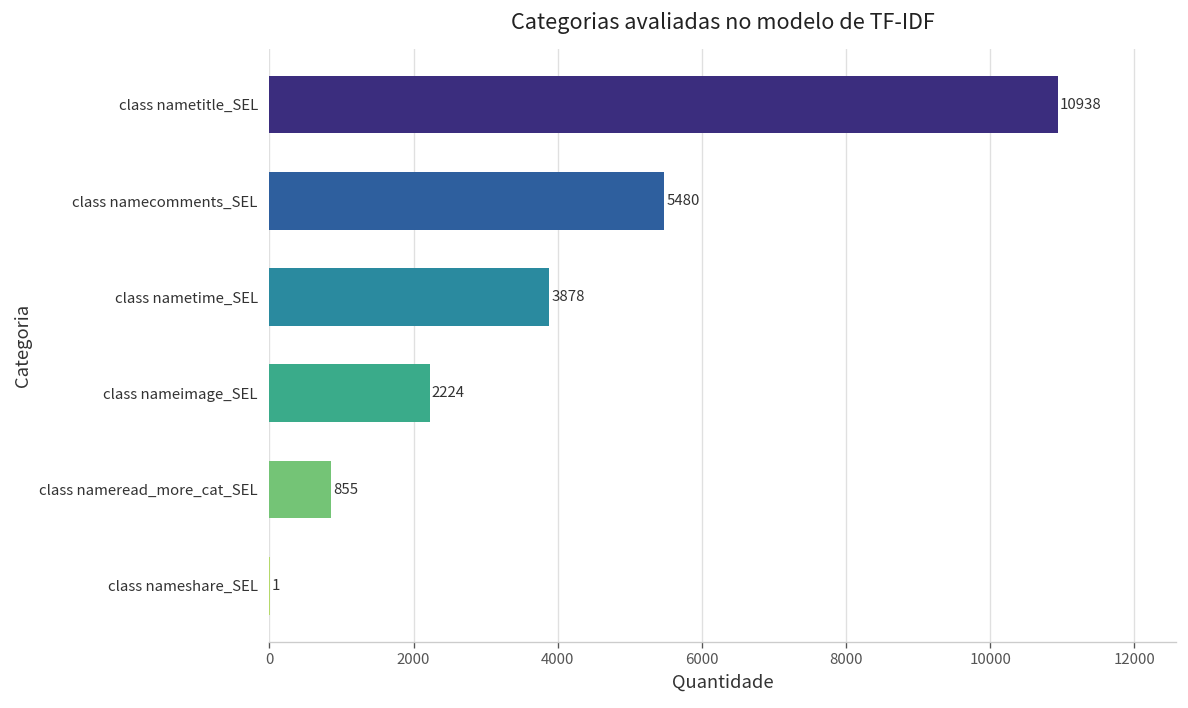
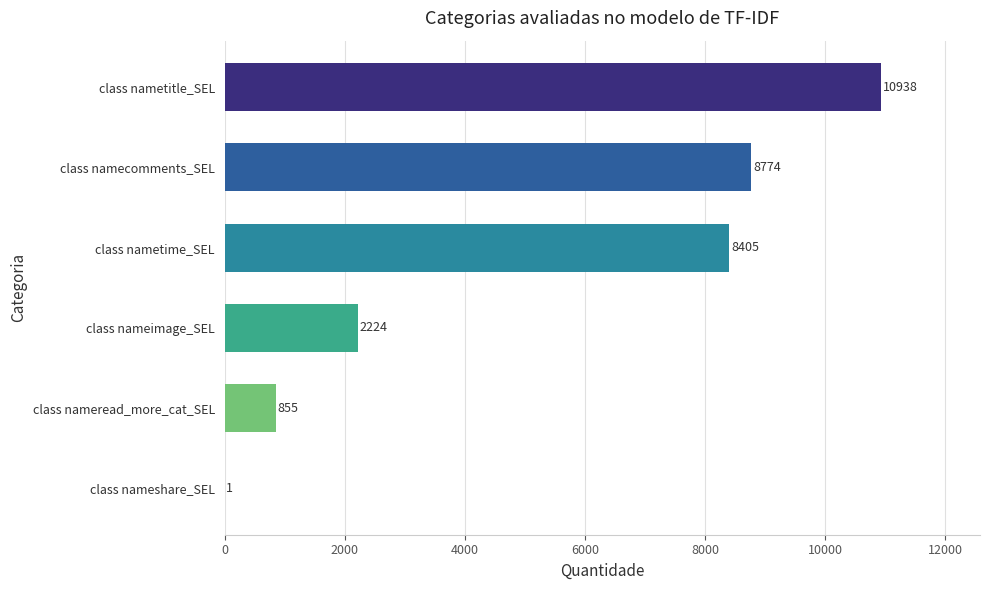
class namecomments_SEL: 5480 -> 8774
class nametime_SEL: 3878 -> 8405
